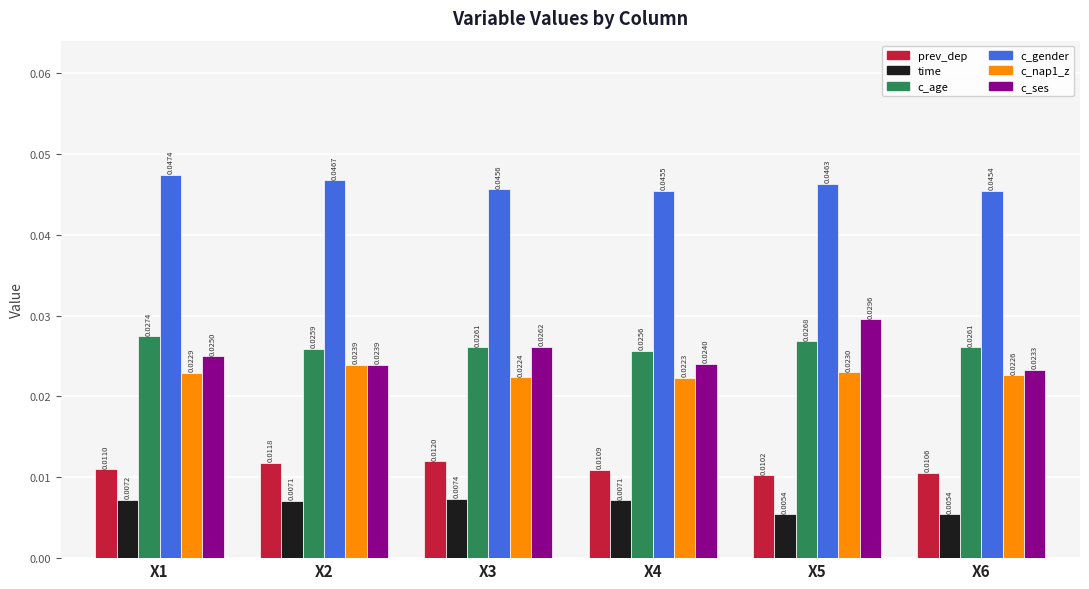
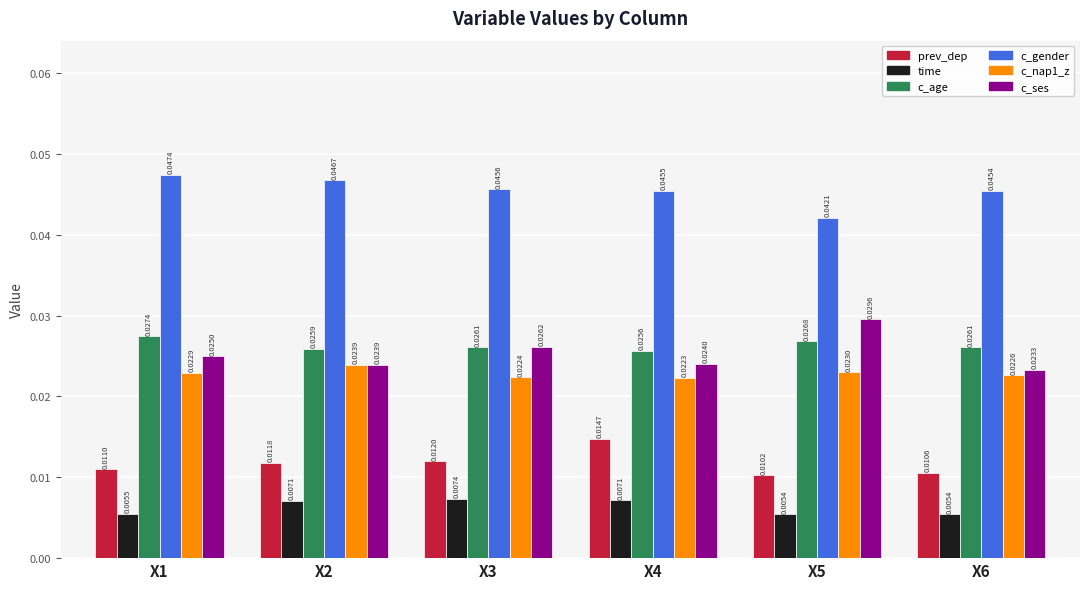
time, X1: 0.0072 -> 0.0055
prev_dep, X4: 0.0109 -> 0.0147
c_gender, X5: 0.0463 -> 0.0421
